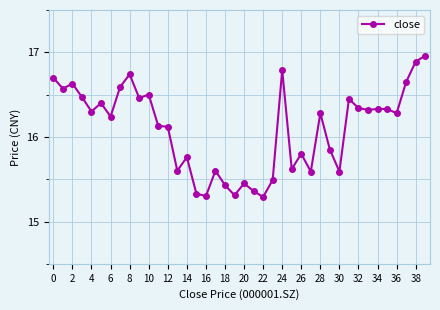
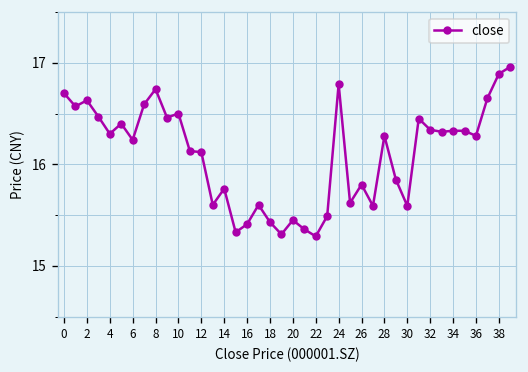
16: 15.3 -> 15.4
